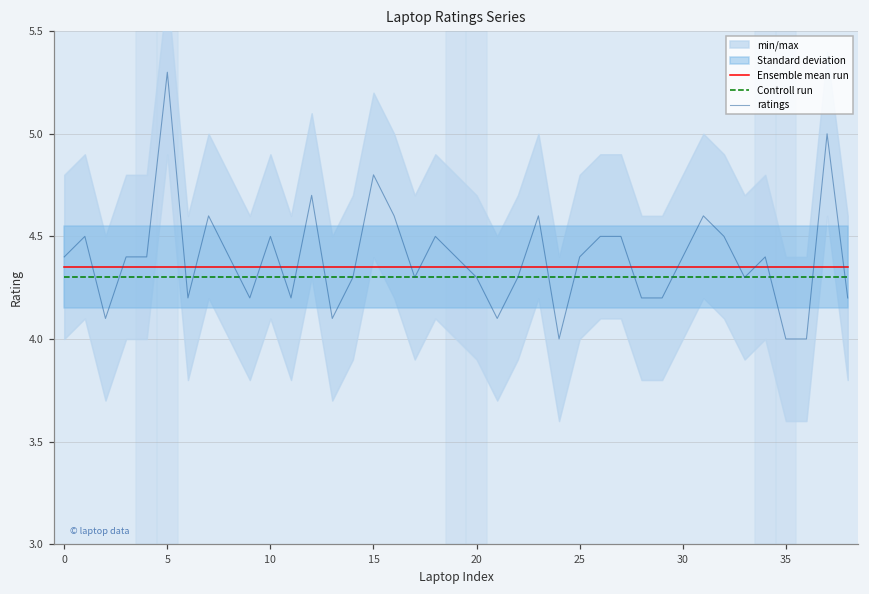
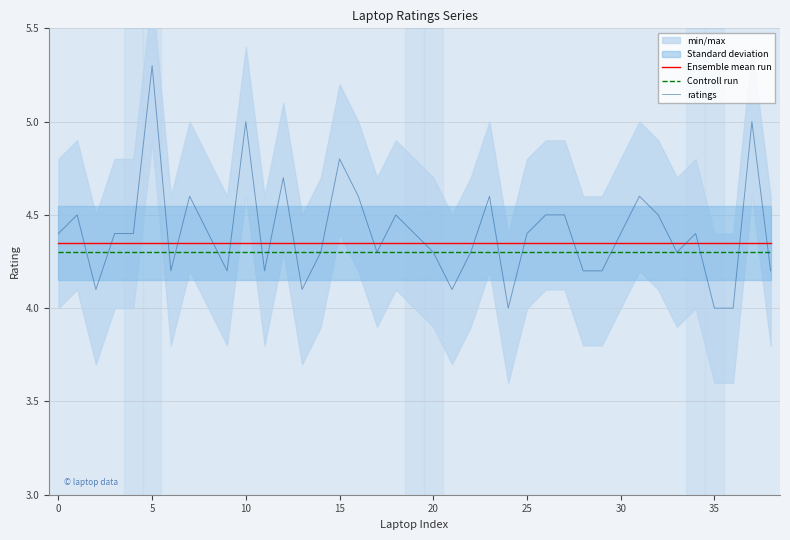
ratings, 10: 4.5 -> 5.0
